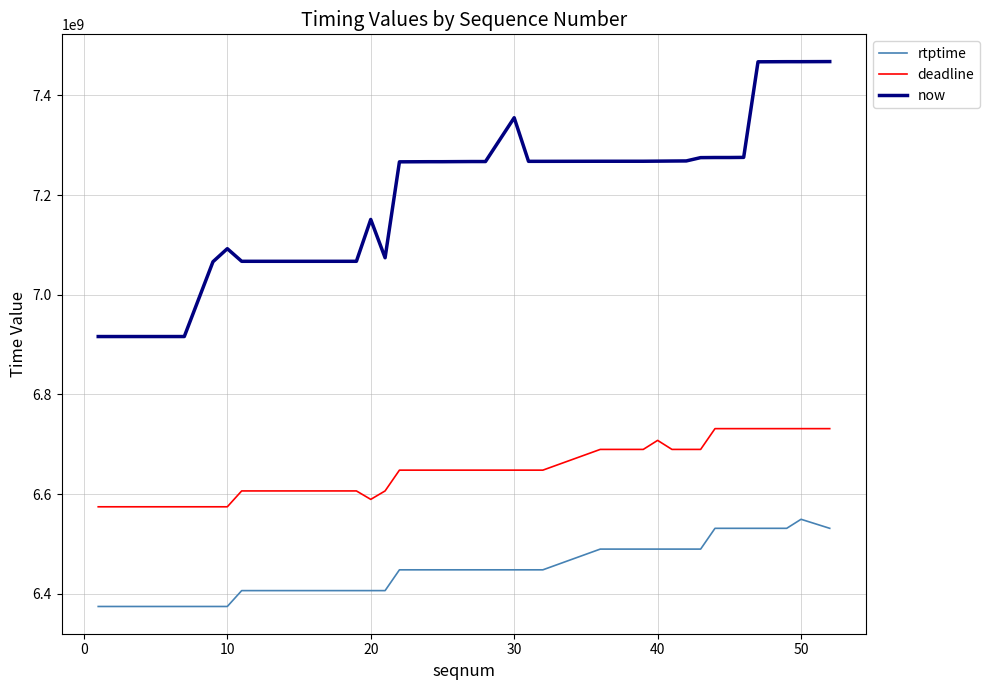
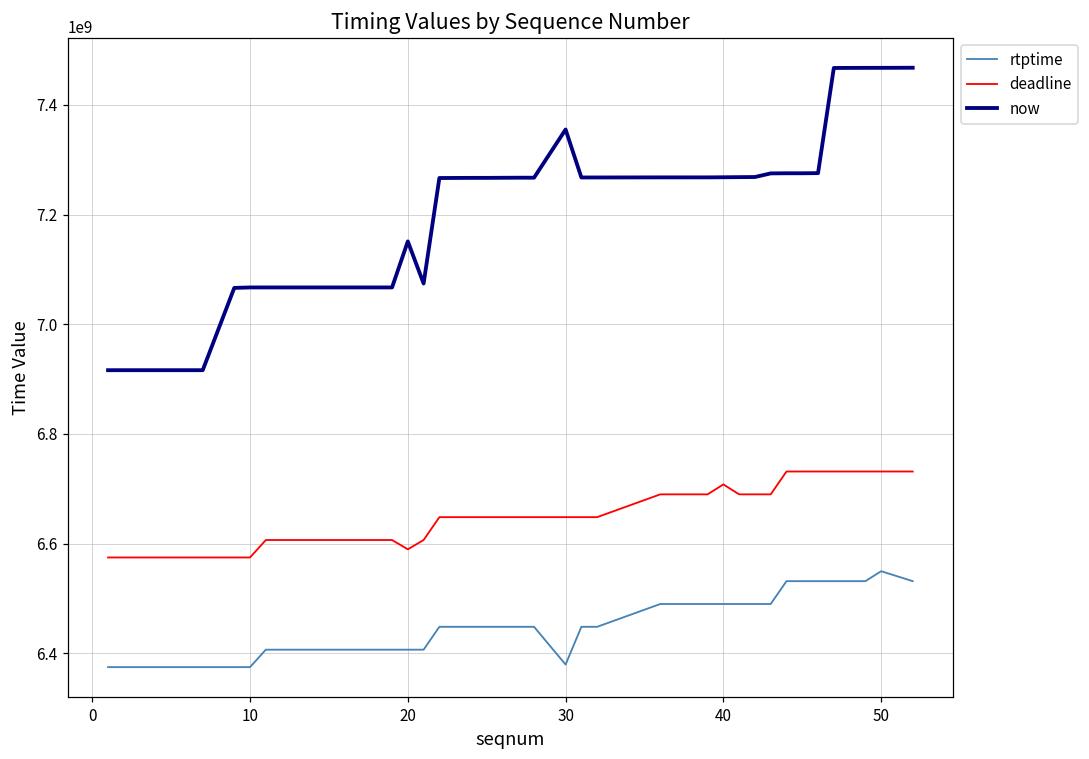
now, 10: 7090000000 -> 7070000000
rtptime, 30: 6450000000 -> 6380000000
